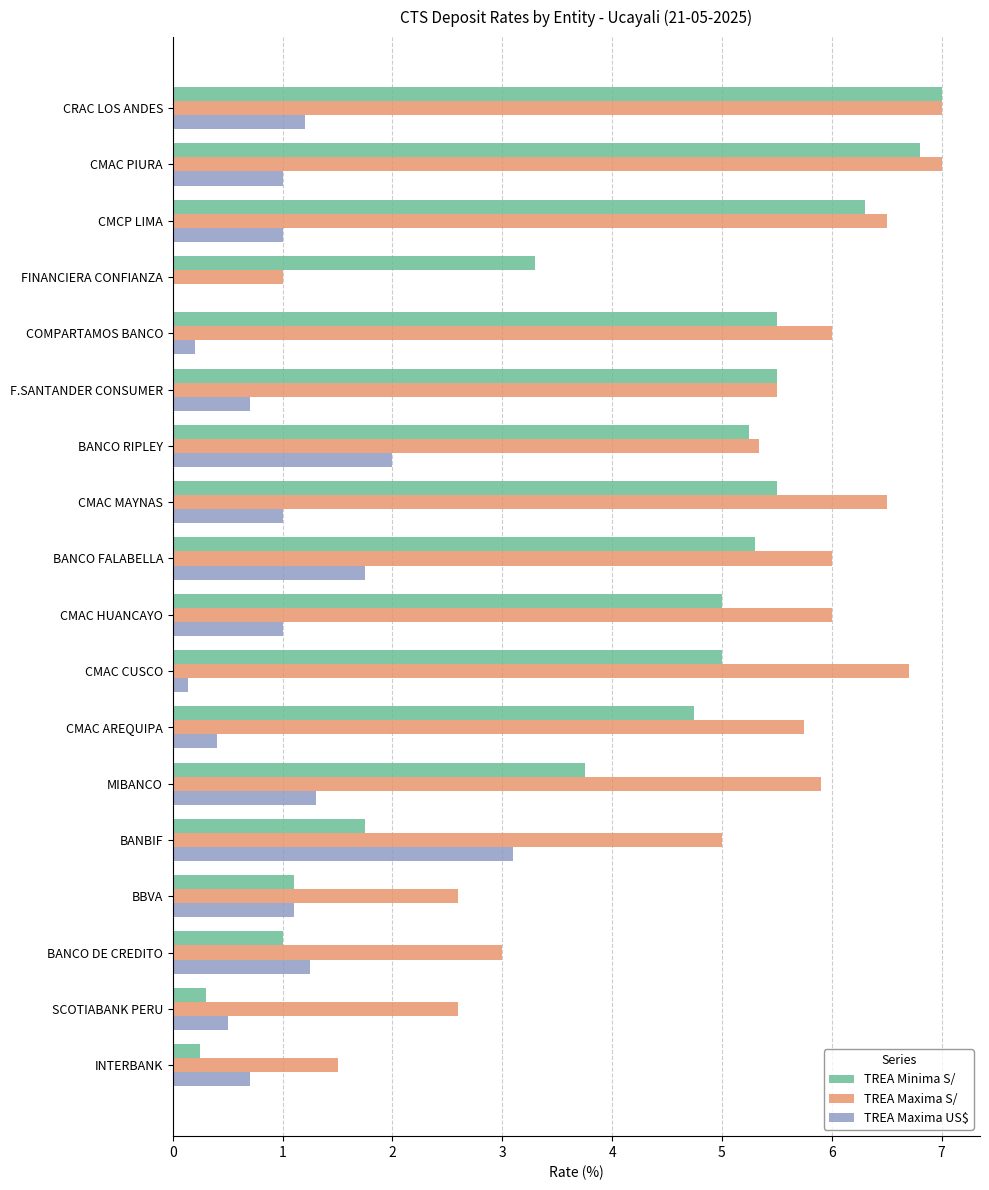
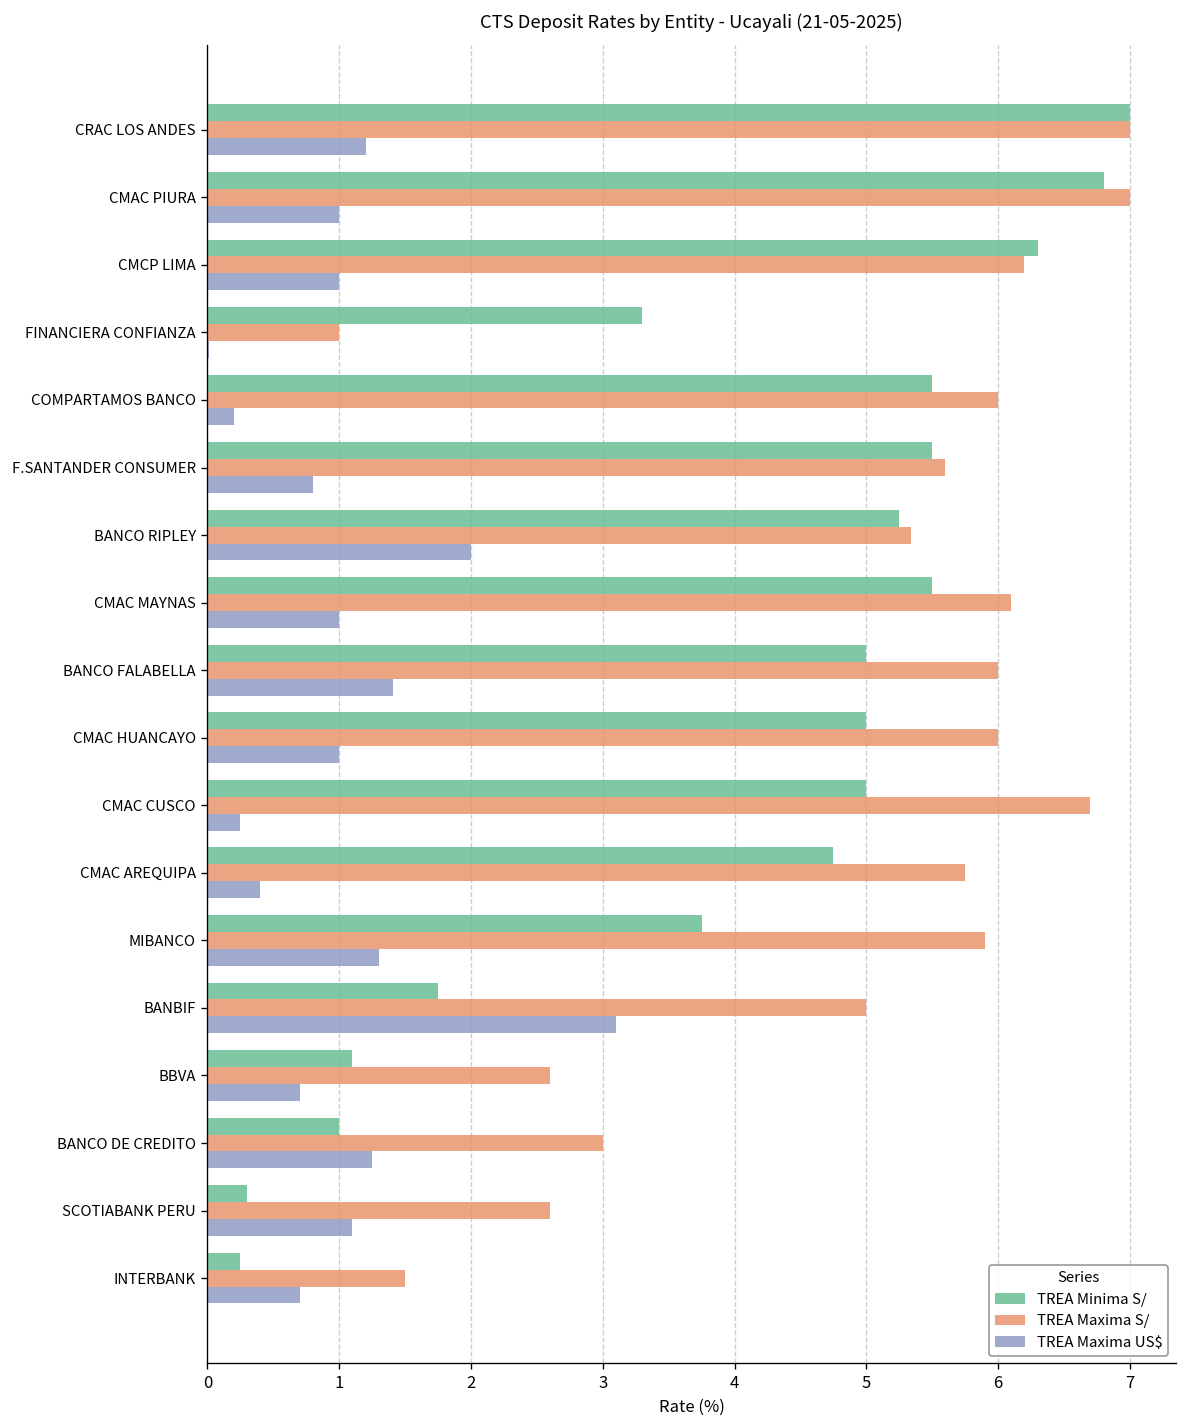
TREA Maxima S/, CMCP LIMA: 6.5 -> 6.2
TREA Maxima S/, F.SANTANDER CONSUMER: 5.5 -> 5.6
TREA Maxima US$, F.SANTANDER CONSUMER: 0.7 -> 0.8
TREA Maxima S/, CMAC MAYNAS: 6.5 -> 6.1
TREA Minima S/, BANCO FALABELLA: 5.3 -> 5.0
TREA Maxima US$, BANCO FALABELLA: 1.75 -> 1.41
TREA Maxima US$, CMAC CUSCO: 0.14 -> 0.25
TREA Maxima US$, BBVA: 1.1 -> 0.7
TREA Maxima US$, SCOTIABANK PERU: 0.5 -> 1.1
